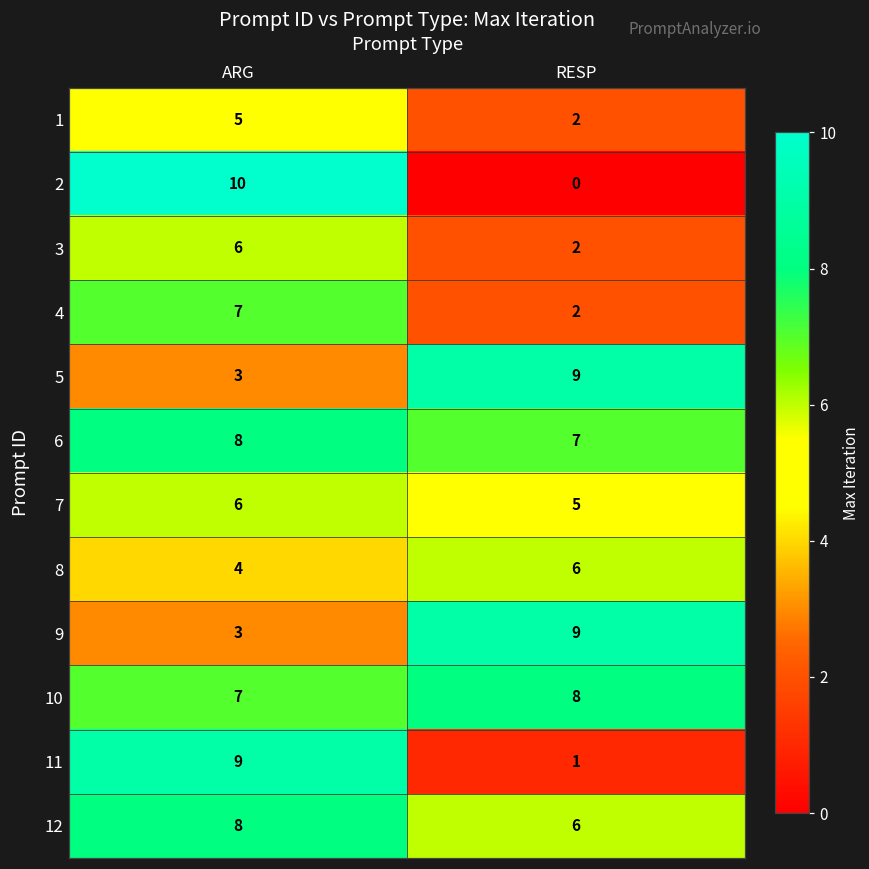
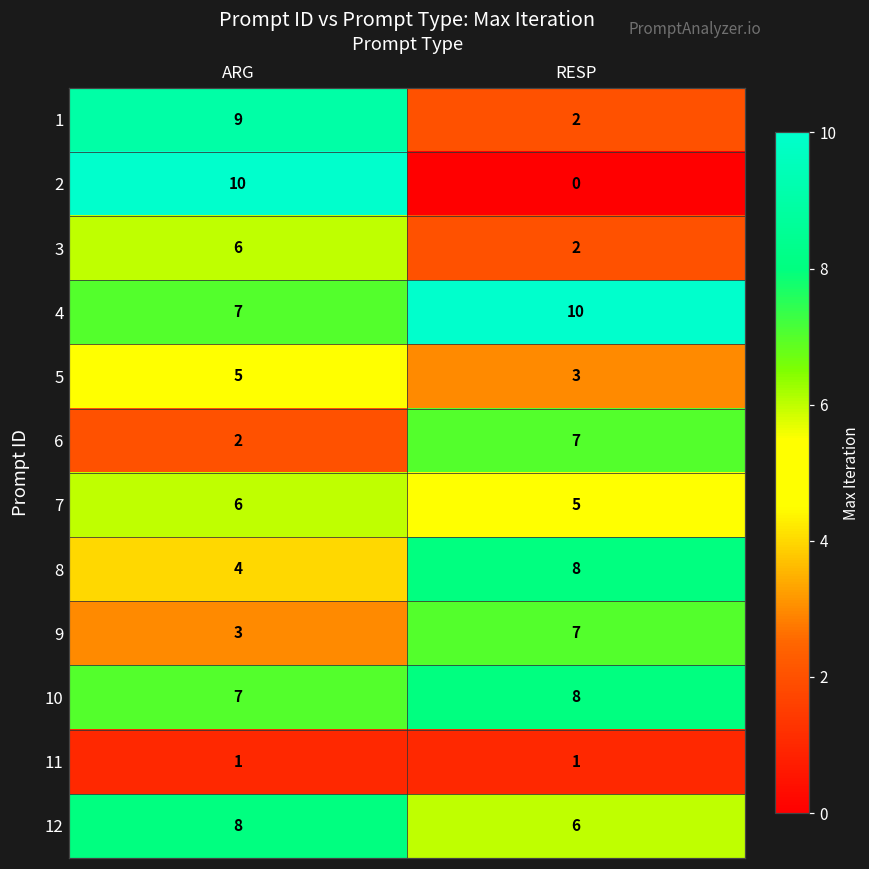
1, ARG: 5 -> 9
4, RESP: 2 -> 10
5, ARG: 3 -> 5
5, RESP: 9 -> 3
6, ARG: 8 -> 2
8, RESP: 6 -> 8
9, RESP: 9 -> 7
11, ARG: 9 -> 1
